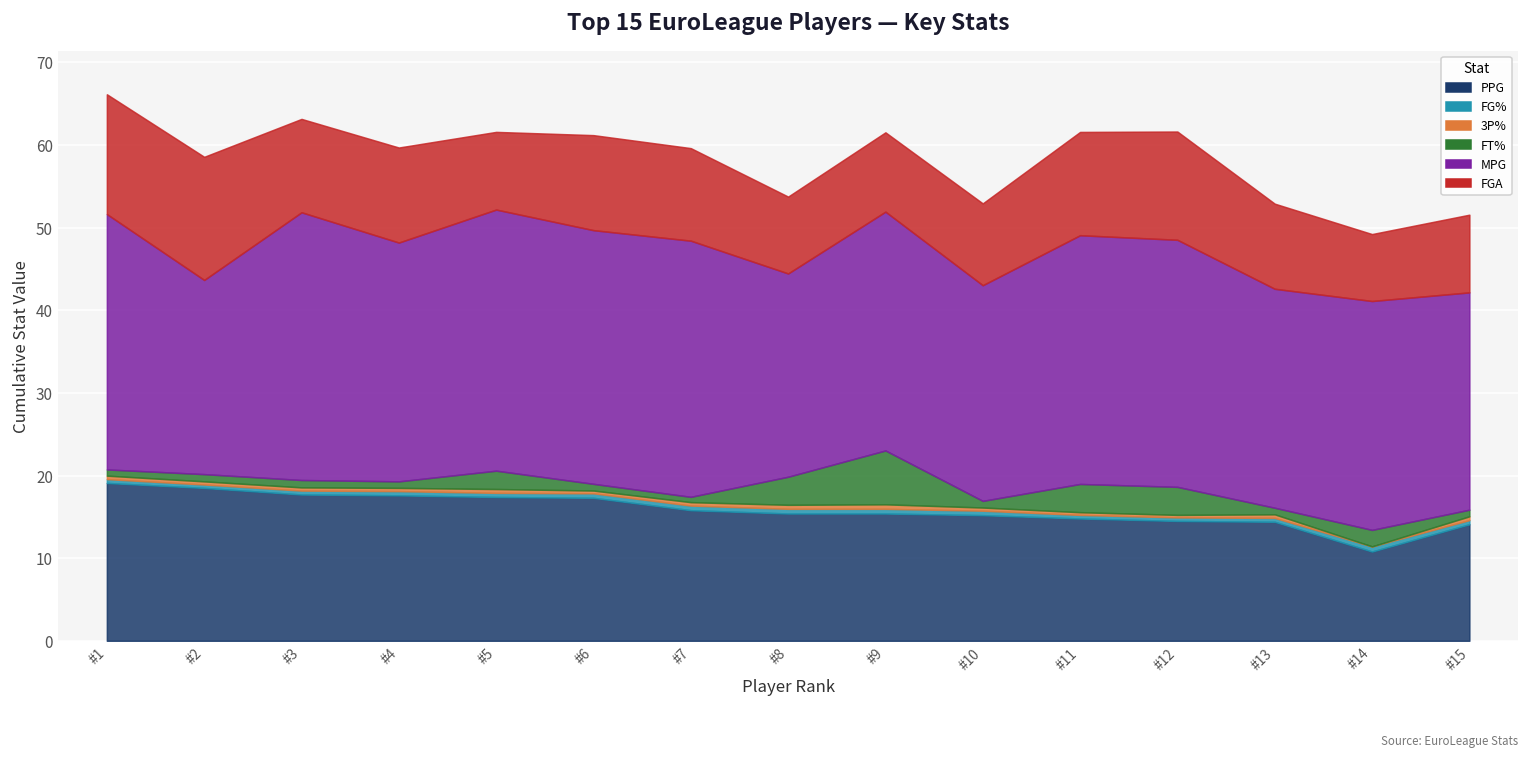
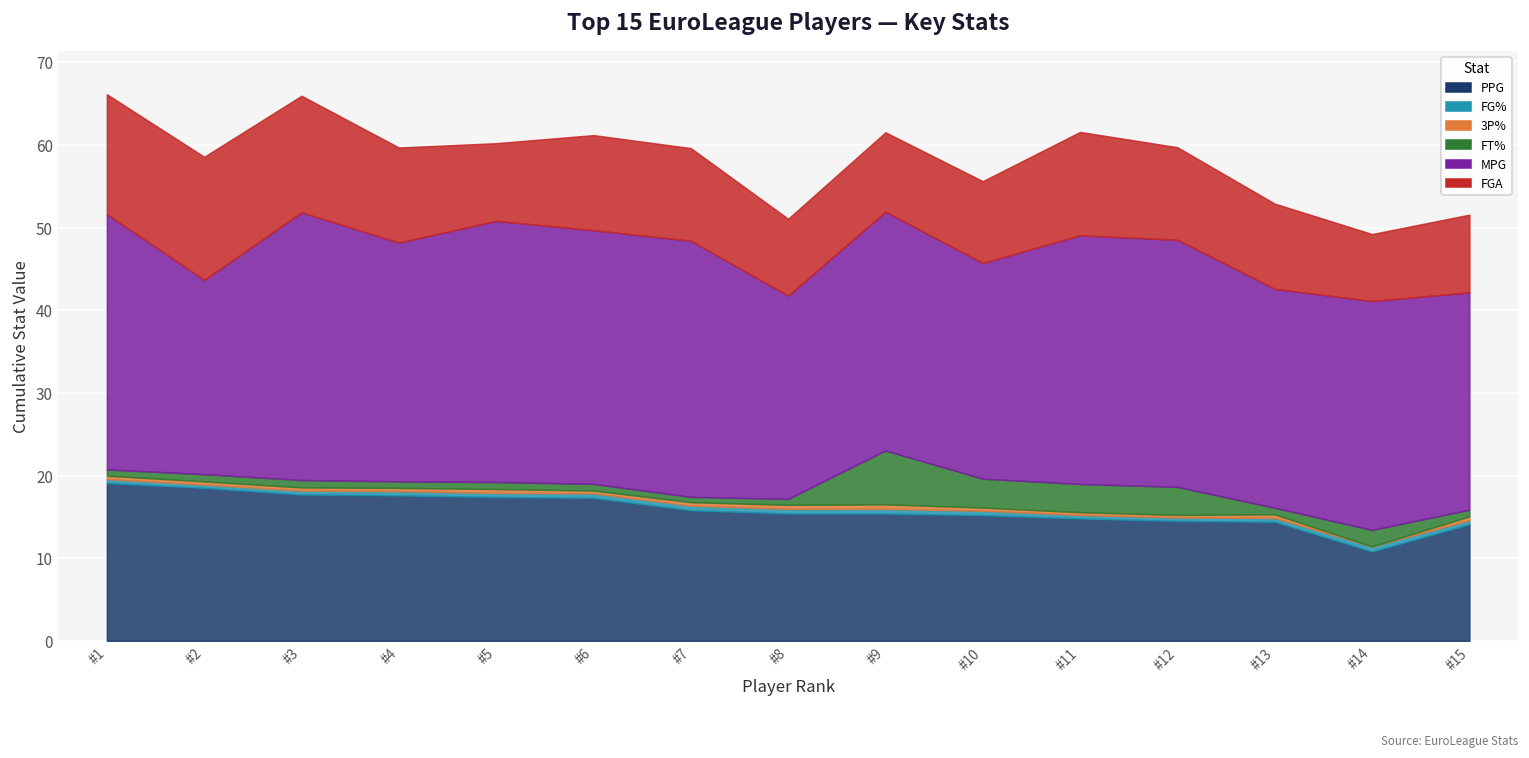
FGA, #3: 11 -> 14
FT%, #5: 2 -> 1
FT%, #8: 3 -> 1
FT%, #10: 1 -> 3
FGA, #12: 13 -> 11
